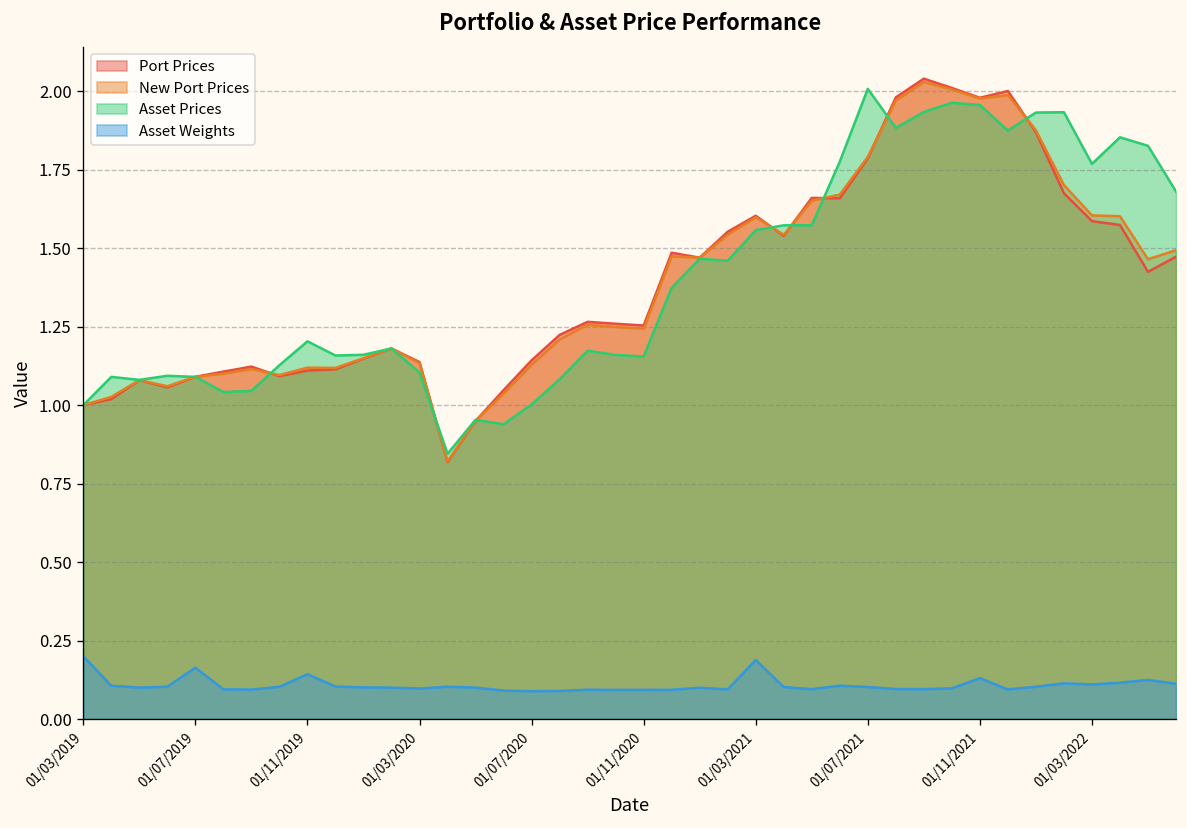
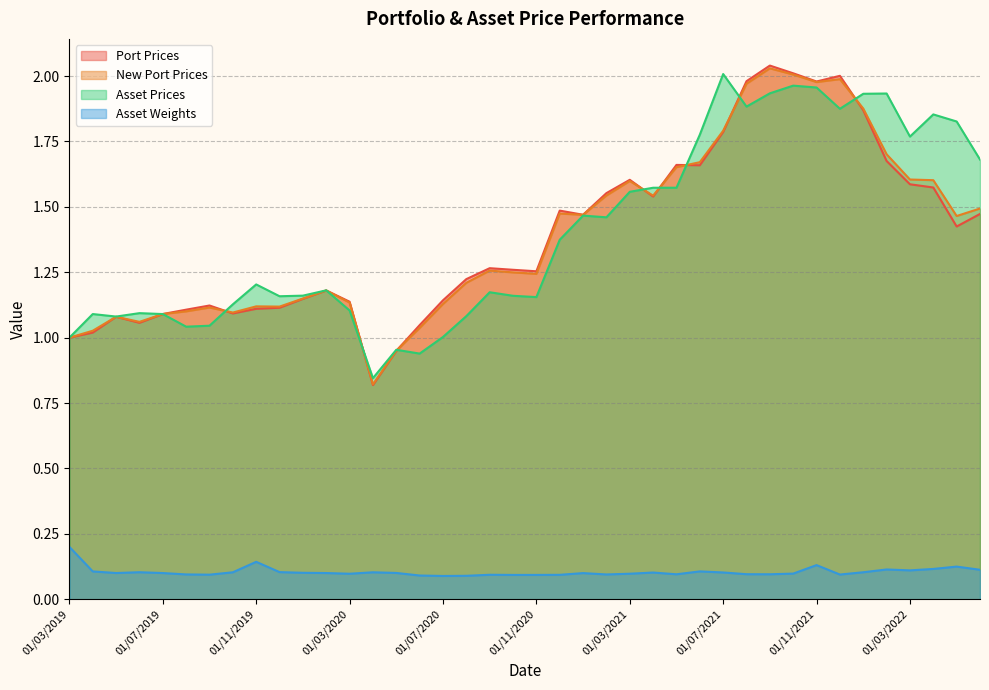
Asset Weights, 01/07/2019: 0.16 -> 0.10
Asset Weights, 01/03/2021: 0.19 -> 0.10
